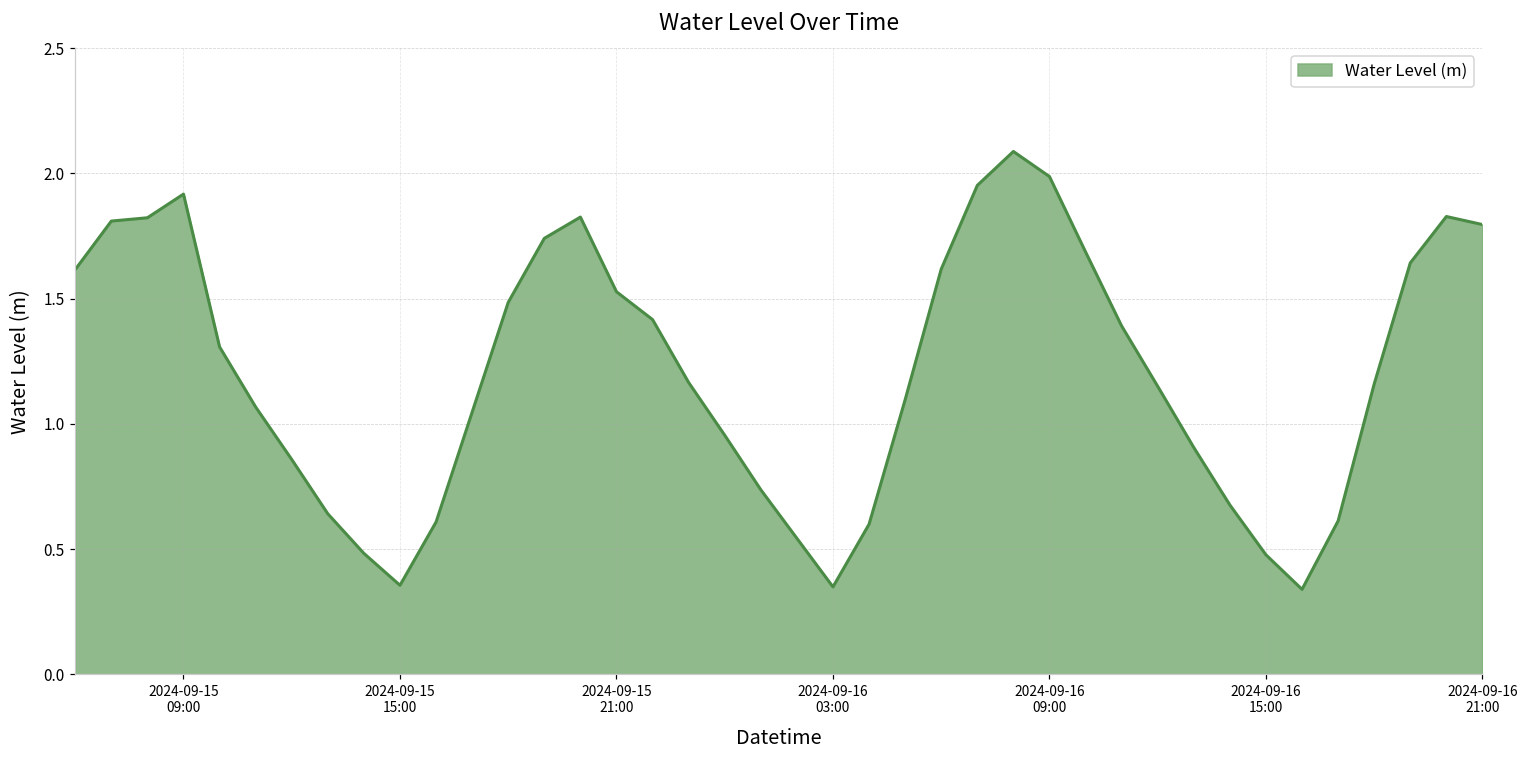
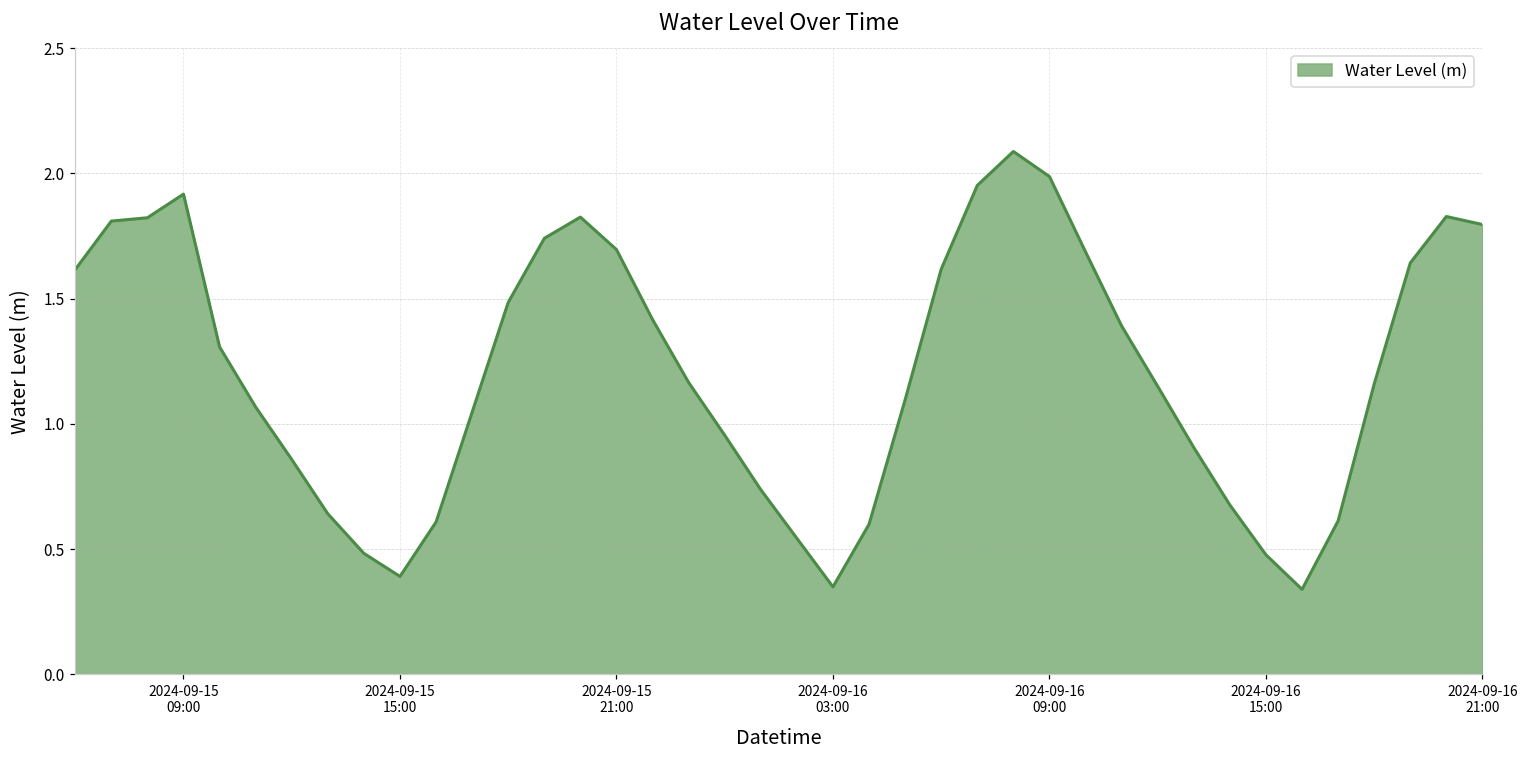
2024-09-15 15:00: 0.36 -> 0.39
2024-09-15 21:00: 1.53 -> 1.70
